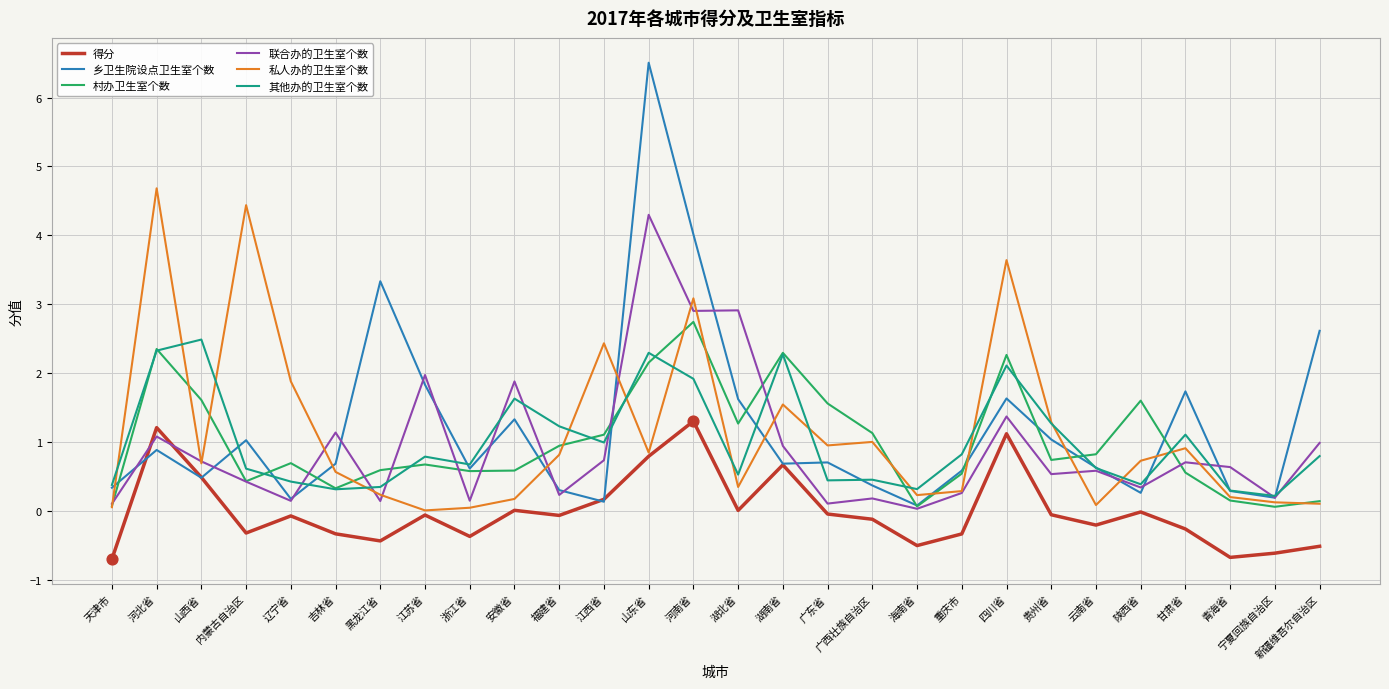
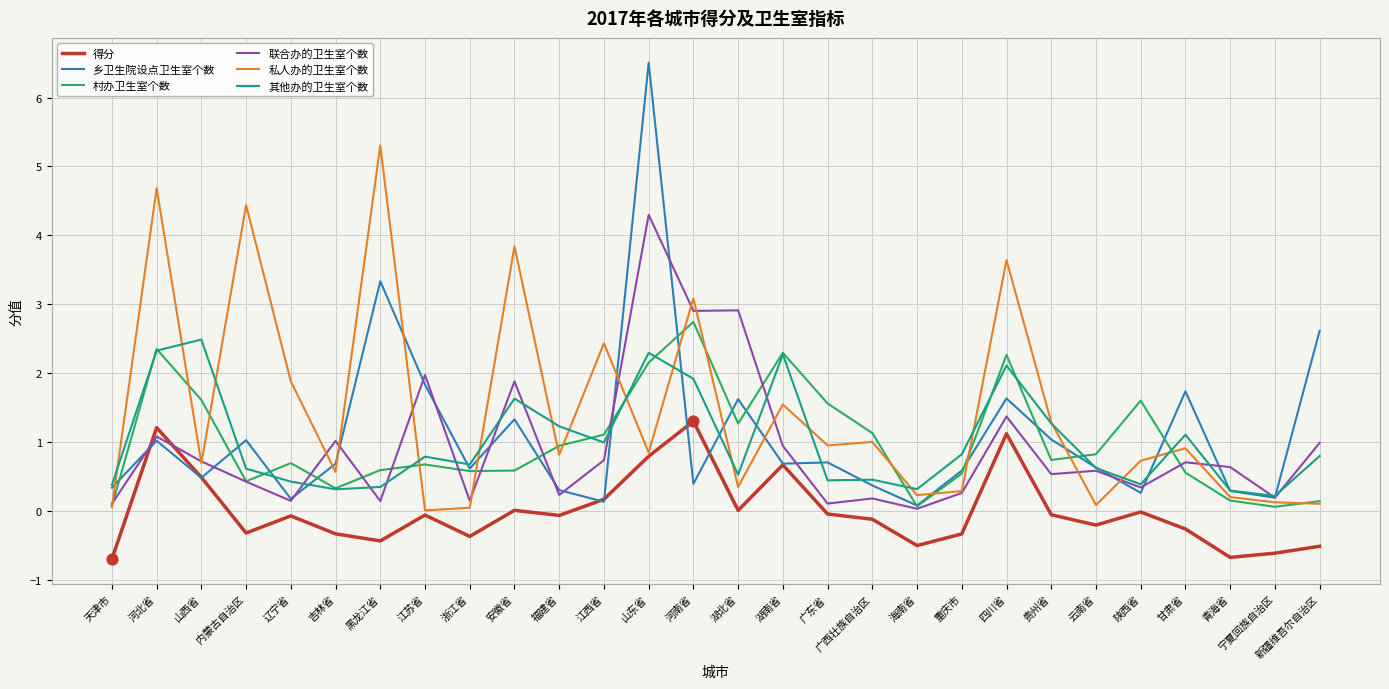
乡卫生院设点卫生室个数, 河北省: 0.9 -> 1.0
联合办的卫生室个数, 吉林省: 1.1 -> 1.0
私人办的卫生室个数, 黑龙江省: 0.2 -> 5.3
私人办的卫生室个数, 安徽省: 0.2 -> 3.8
乡卫生院设点卫生室个数, 河南省: 4.0 -> 0.4
